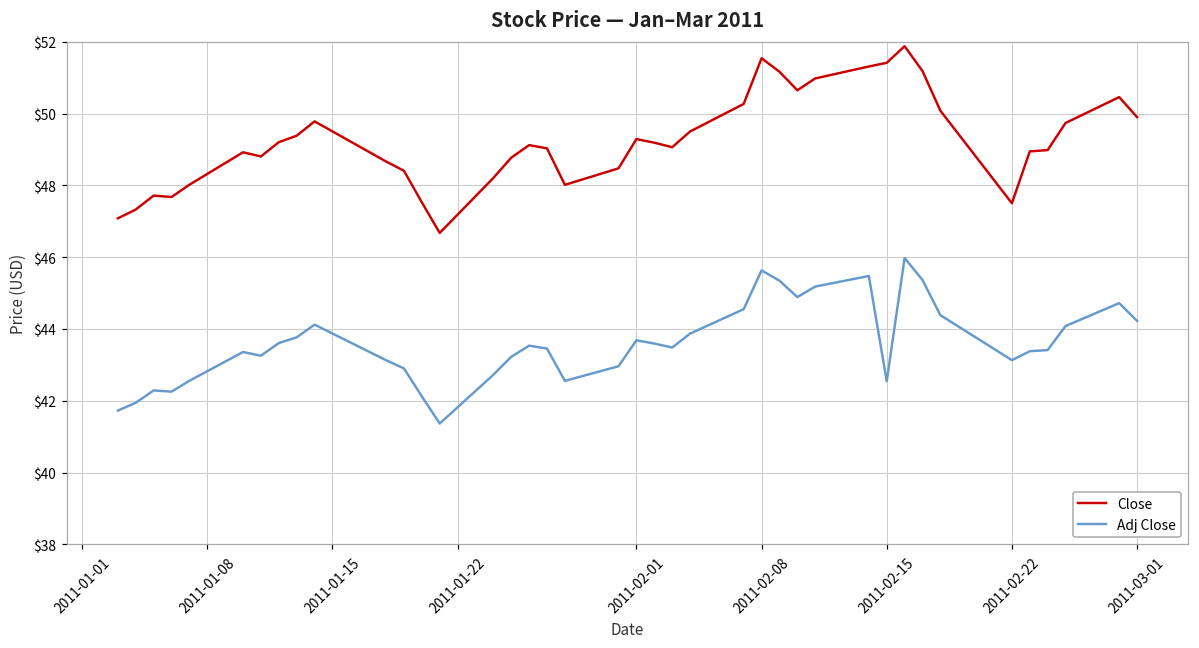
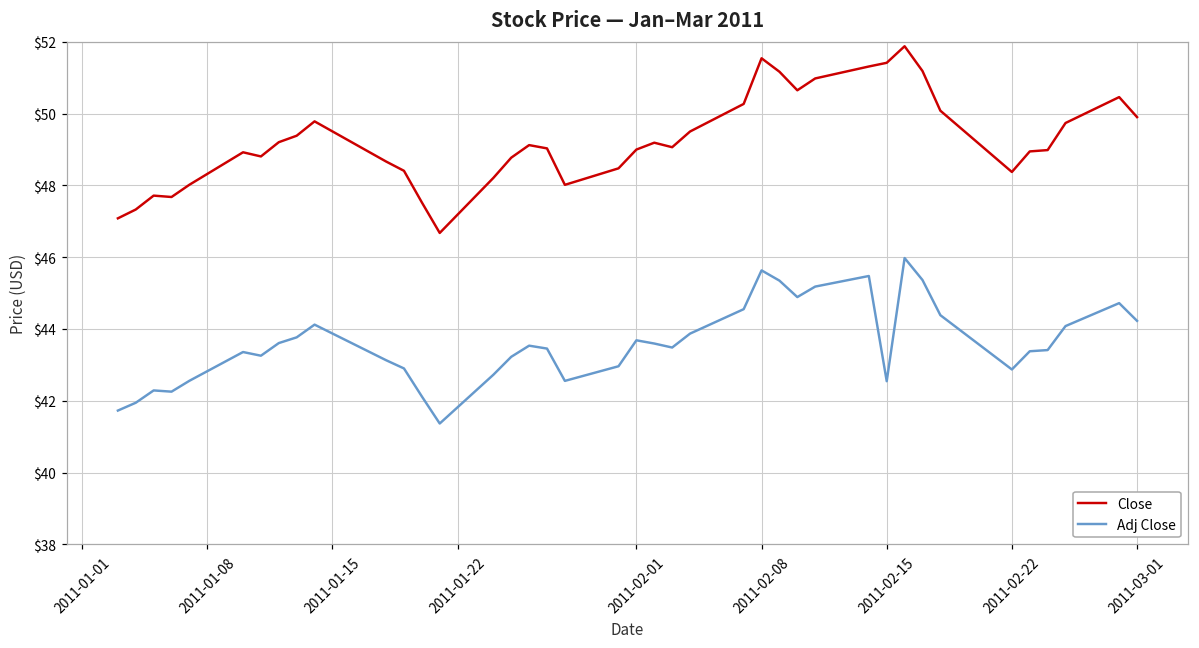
Close, 2011-02-01: $49.3 -> $49.0
Close, 2011-02-22: $47.5 -> $48.4
Adj Close, 2011-02-22: $43.1 -> $42.9
